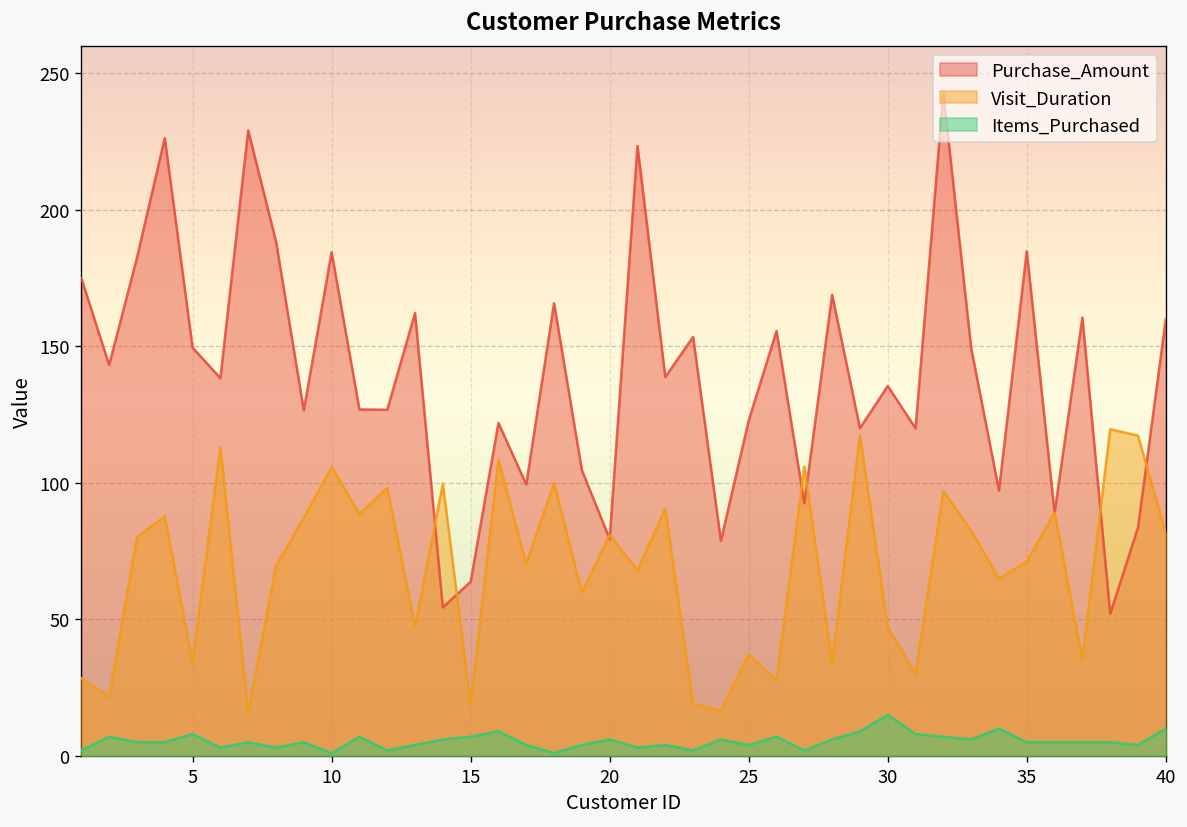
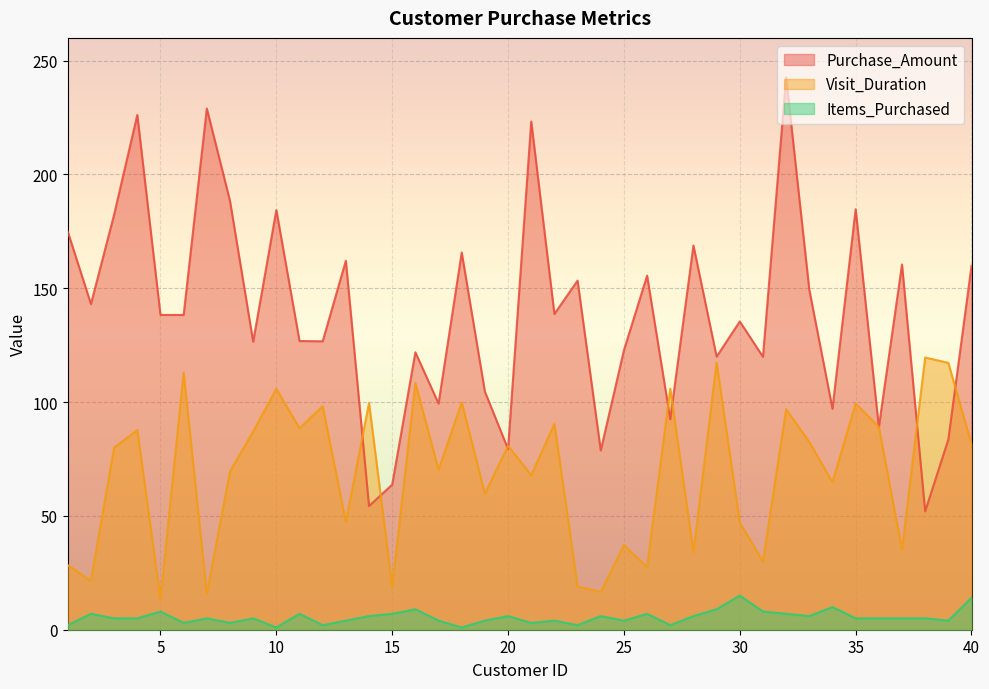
Purchase_Amount, 5: 149 -> 138
Visit_Duration, 5: 34 -> 13
Visit_Duration, 35: 71 -> 99
Items_Purchased, 40: 10 -> 14
